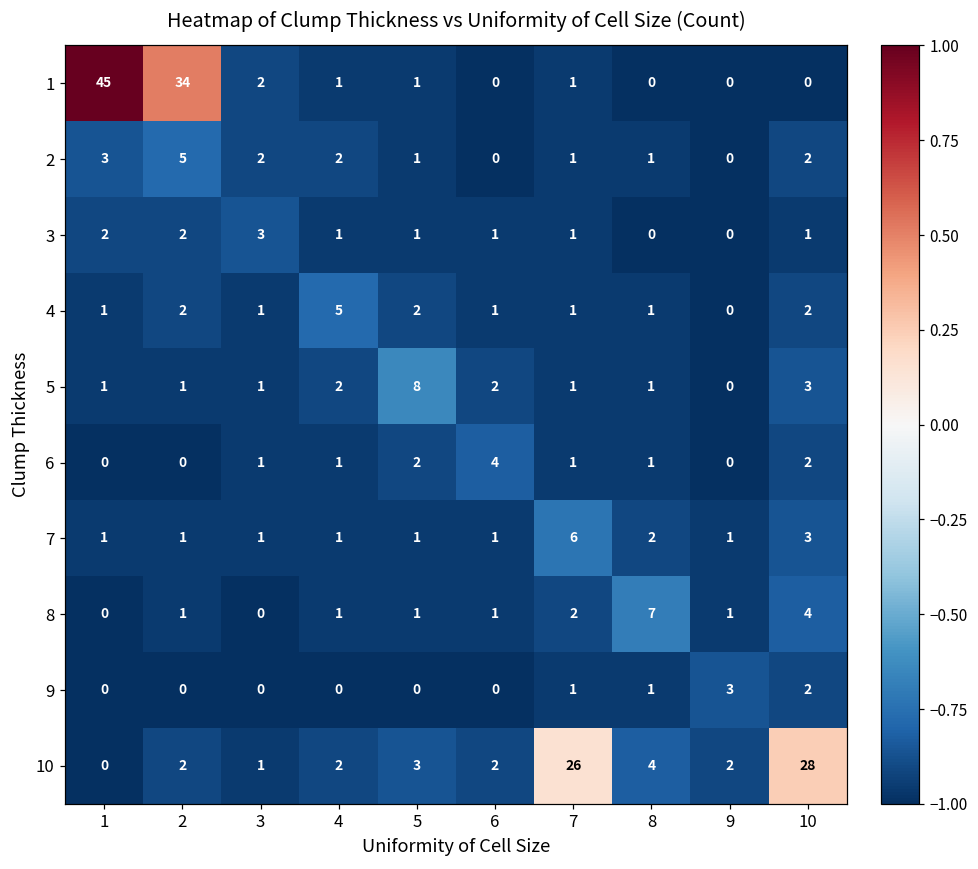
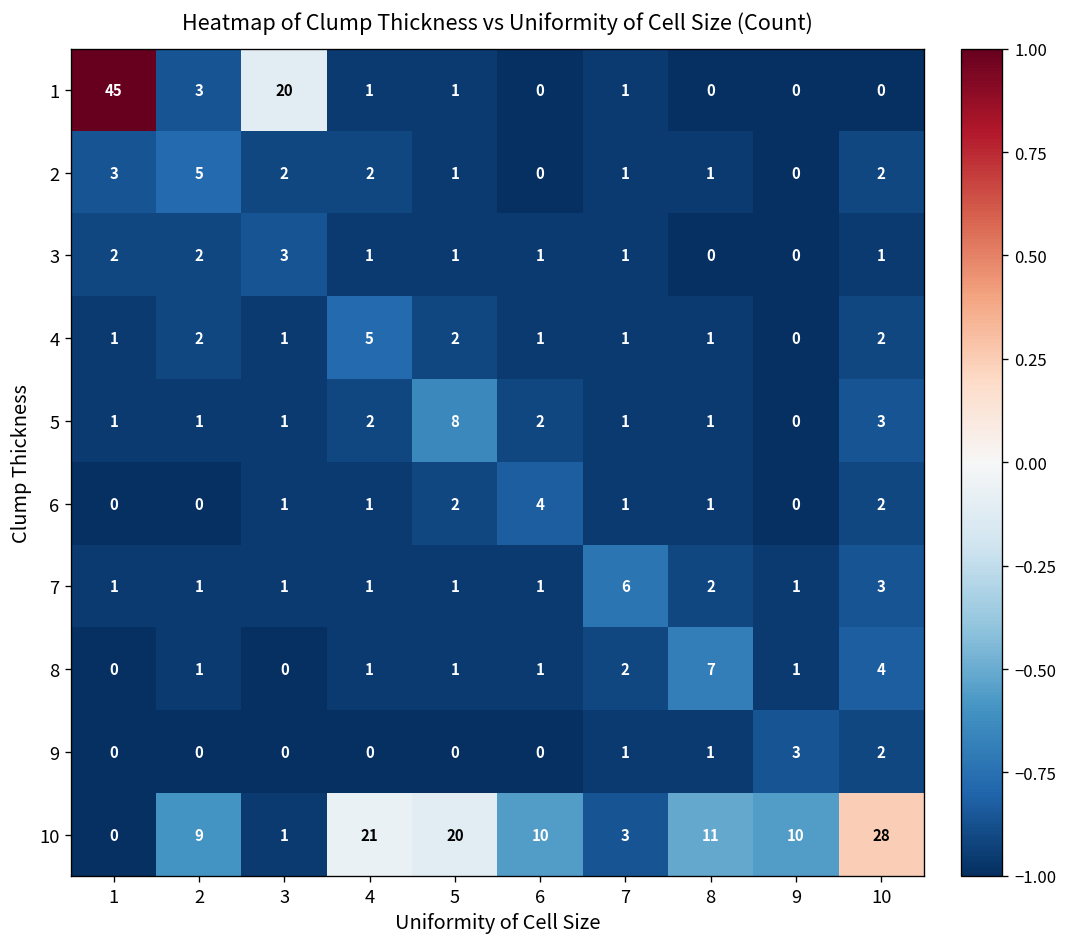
1, 2: 34 -> 3
1, 3: 2 -> 20
10, 2: 2 -> 9
10, 4: 2 -> 21
10, 5: 3 -> 20
10, 6: 2 -> 10
10, 7: 26 -> 3
10, 8: 4 -> 11
10, 9: 2 -> 10
